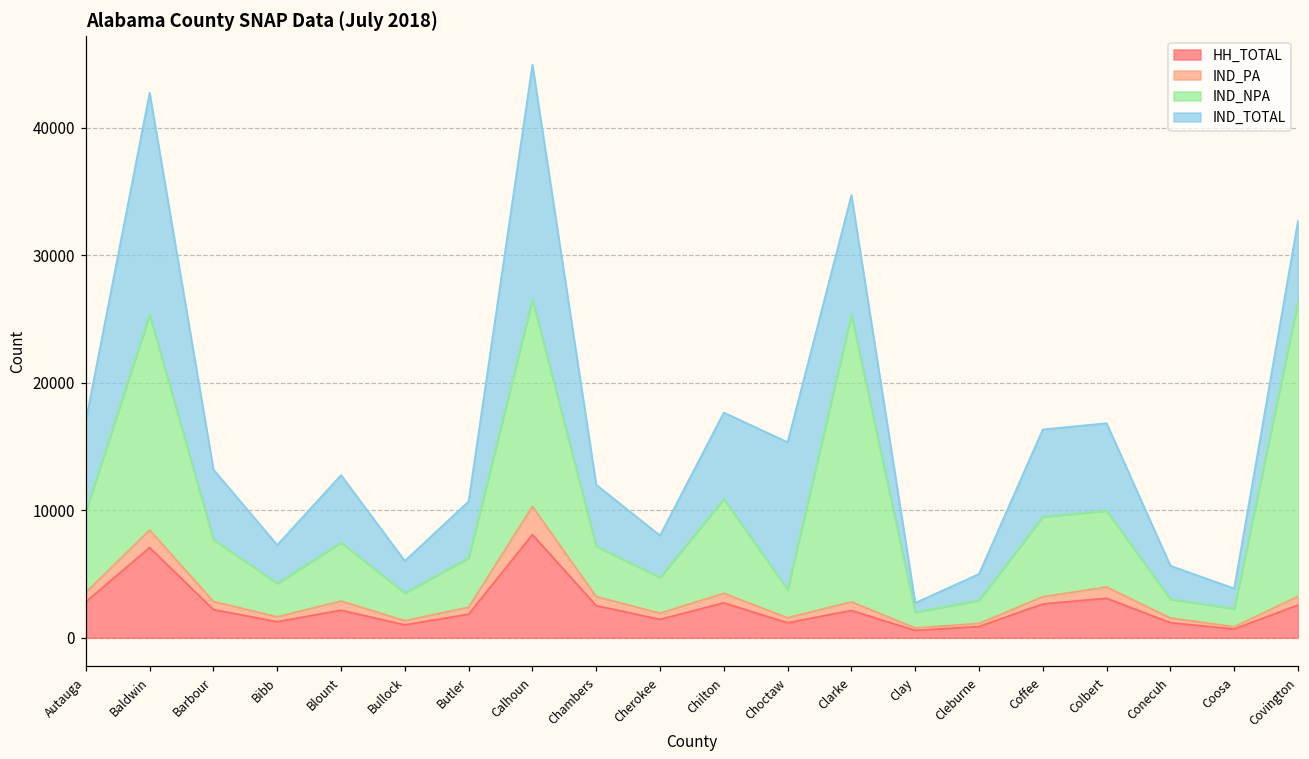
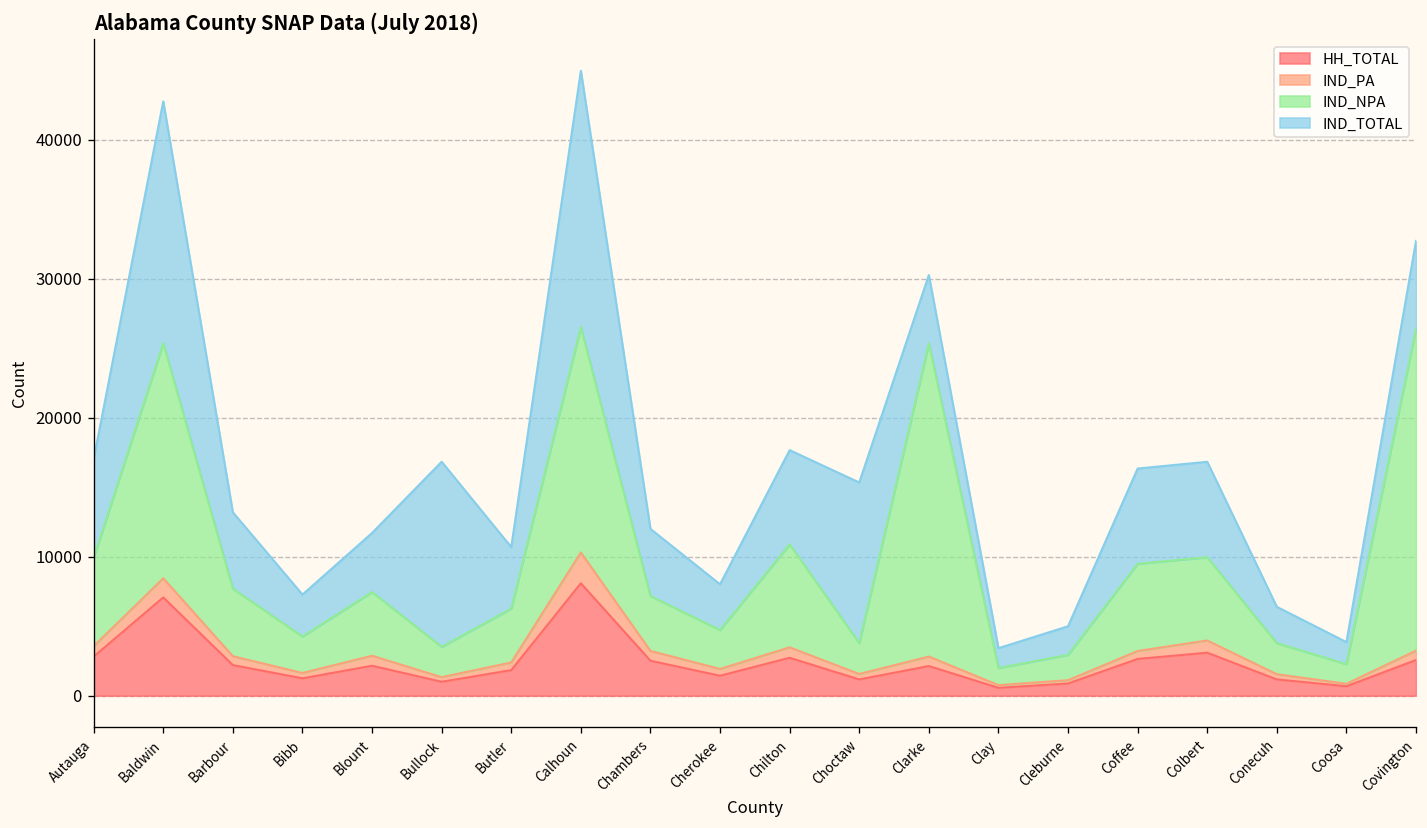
IND_TOTAL, Blount: 5300 -> 4200
IND_TOTAL, Bullock: 2500 -> 13300
IND_TOTAL, Clarke: 9400 -> 4900
IND_TOTAL, Clay: 700 -> 1400
IND_NPA, Conecuh: 1500 -> 2200
